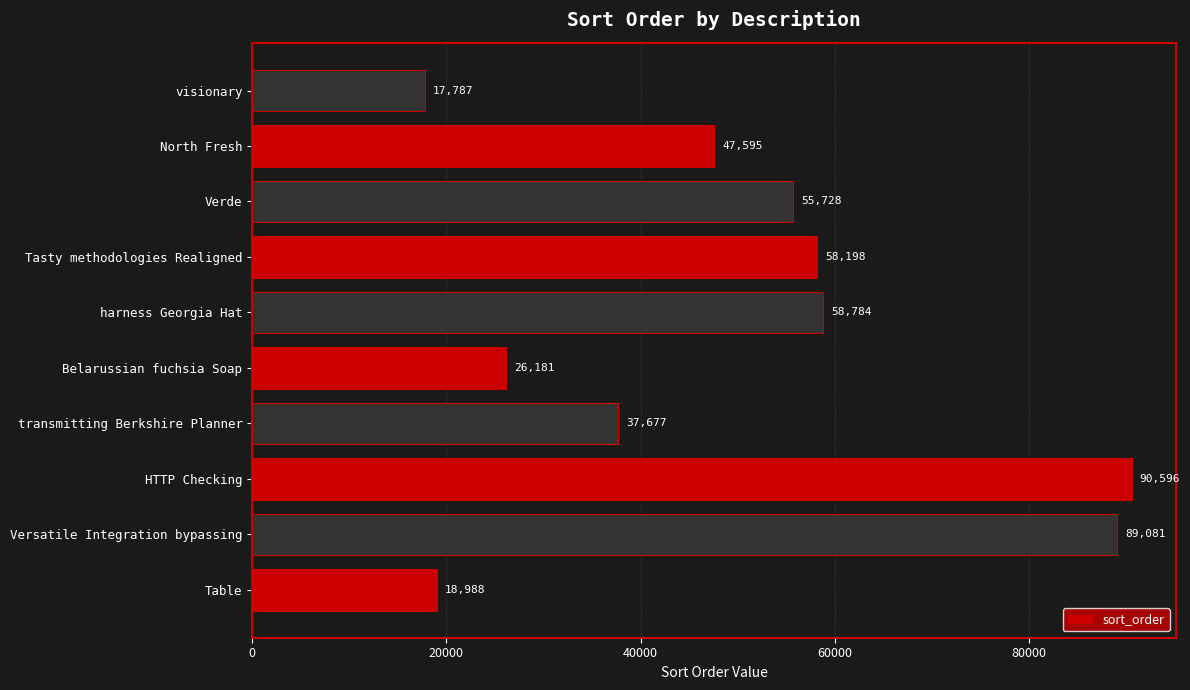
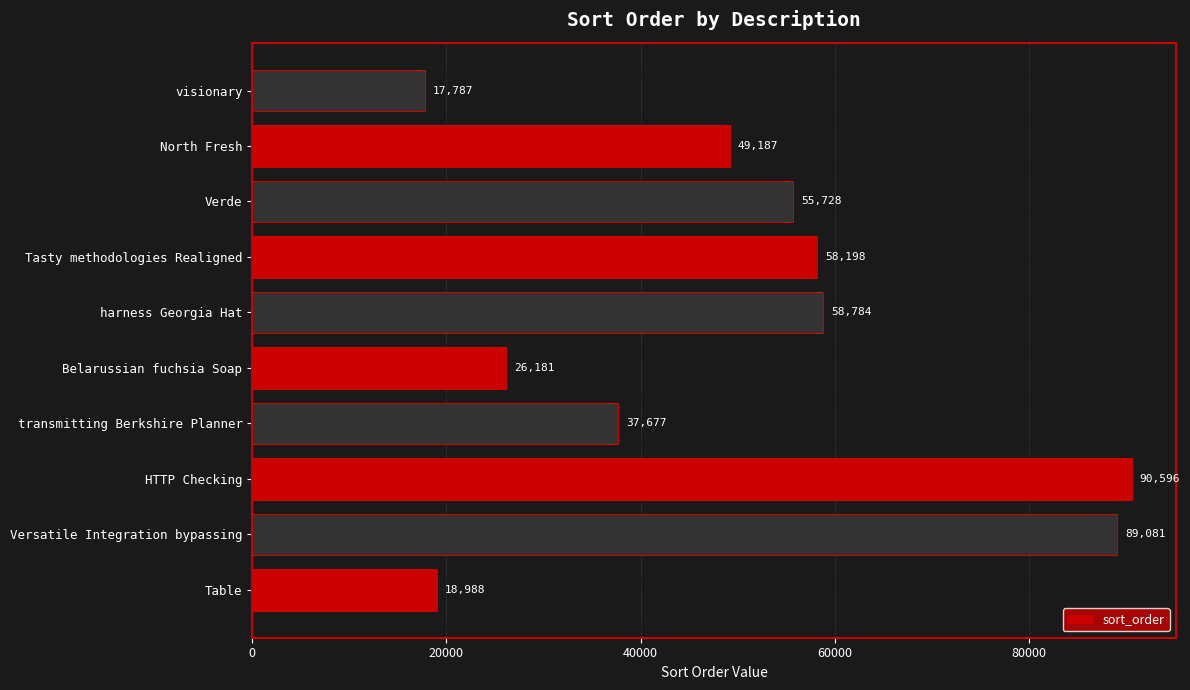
North Fresh: 47,595 -> 49,187
